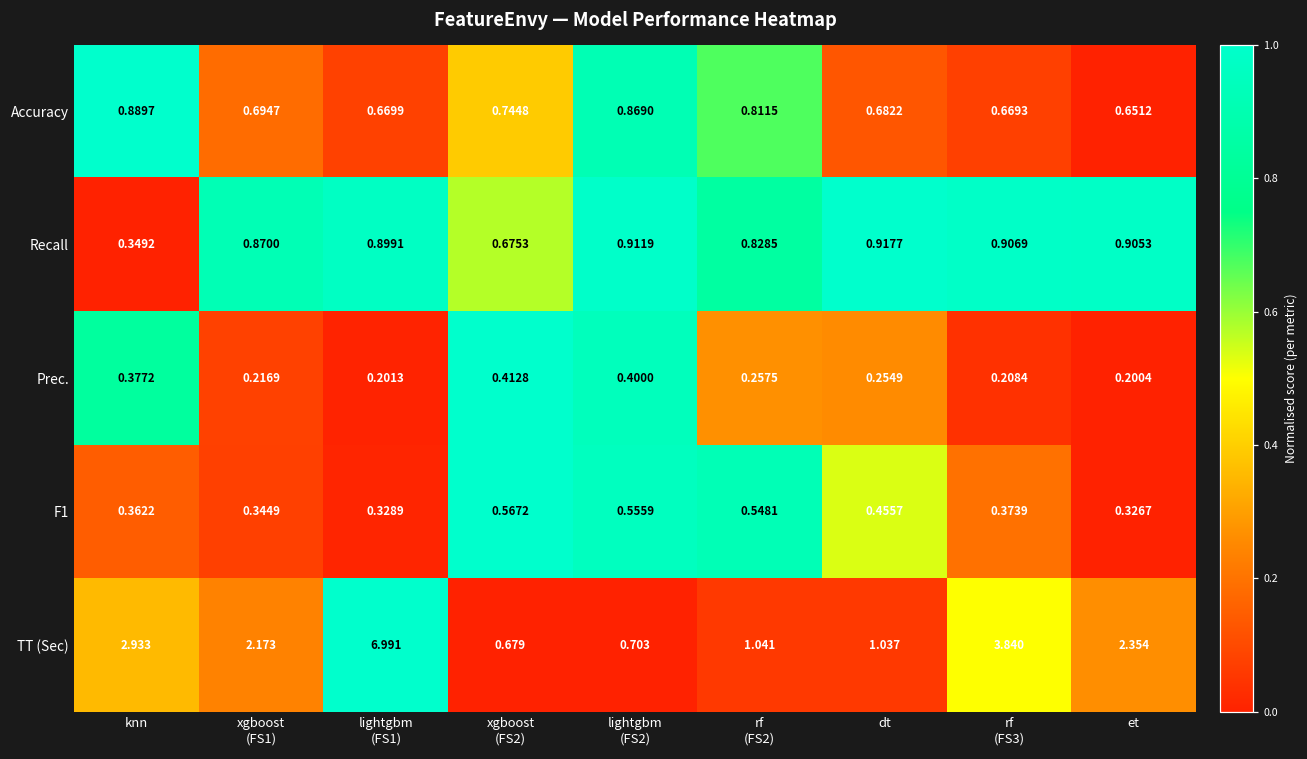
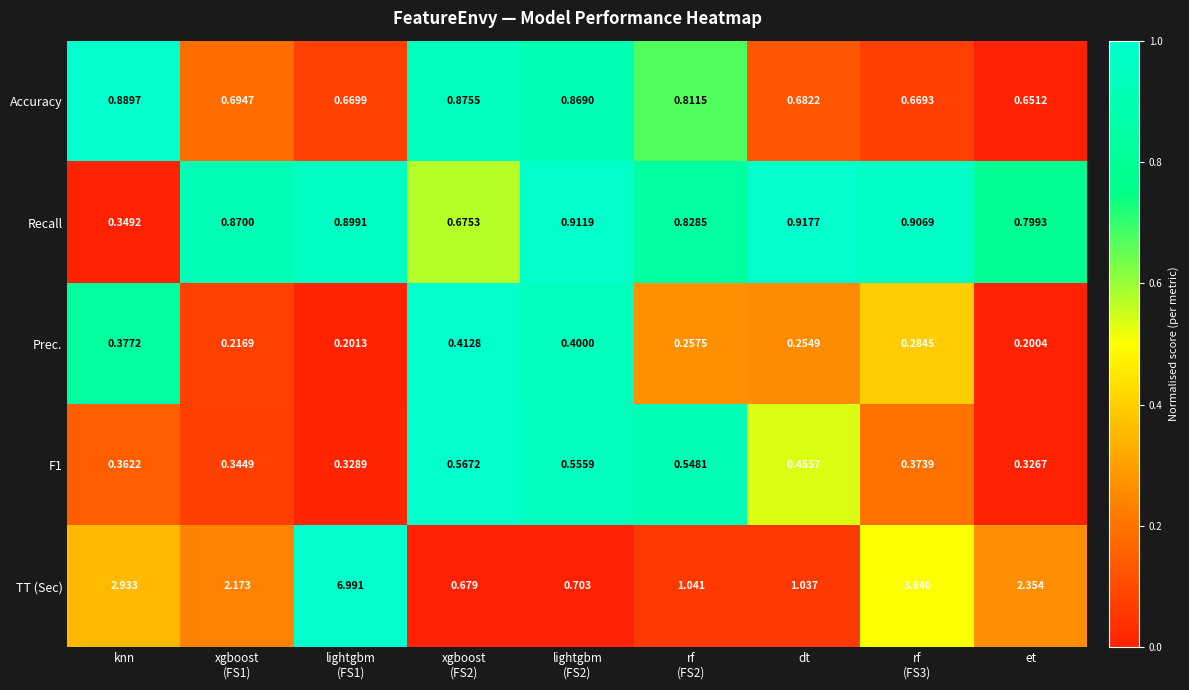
Accuracy, xgboost (FS2): 0.7448 -> 0.8755
Recall, et: 0.9053 -> 0.7993
Prec., rf (FS3): 0.2084 -> 0.2845
